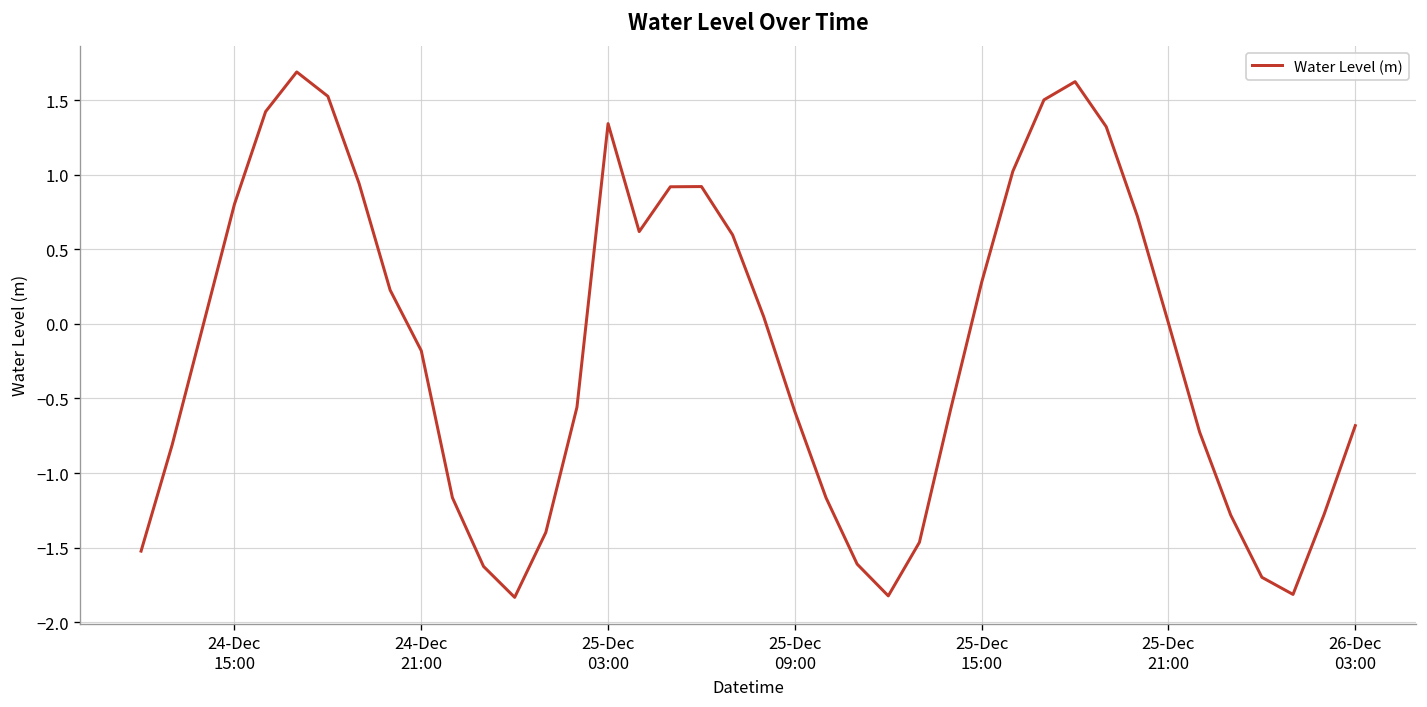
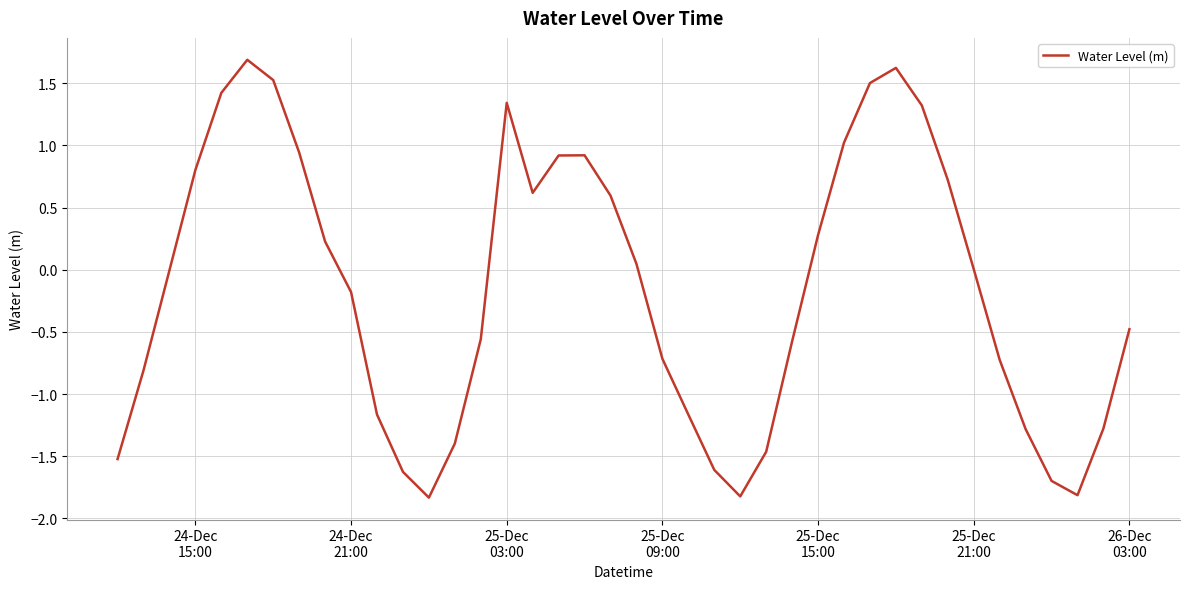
25-Dec 09:00: -0.59 -> -0.72
26-Dec 03:00: -0.68 -> -0.48
